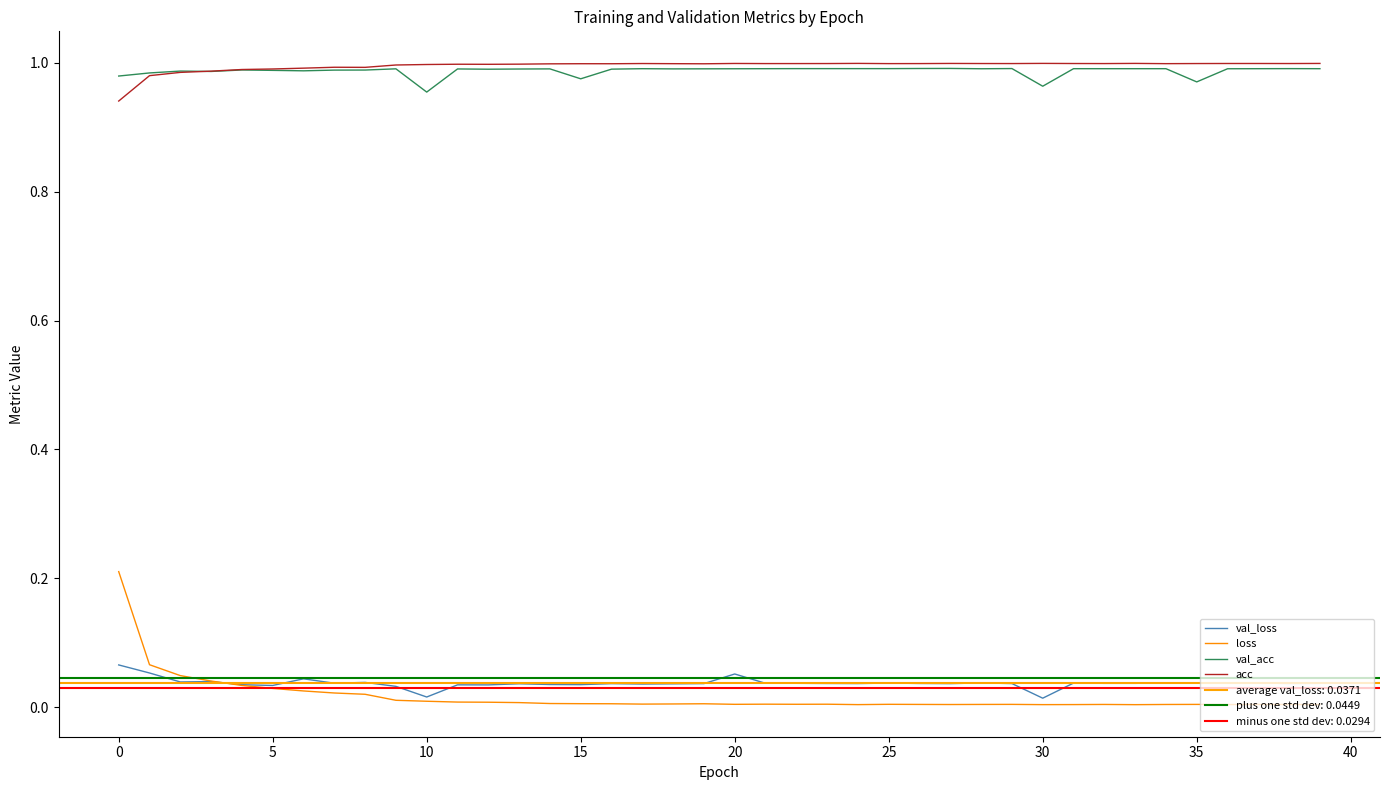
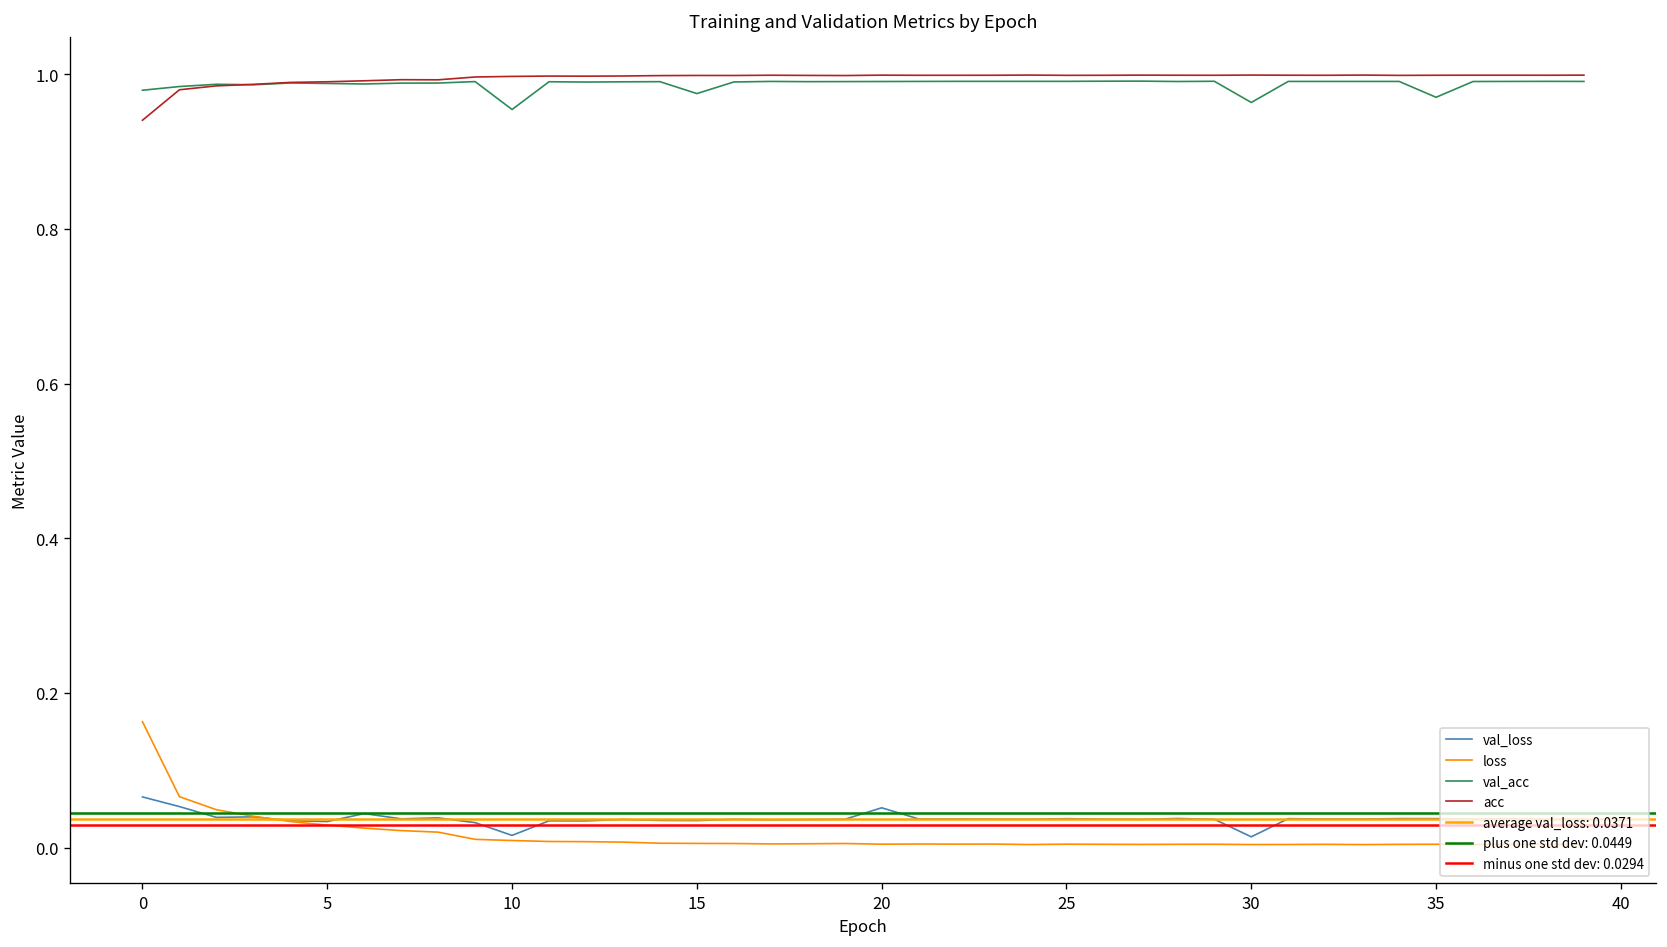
loss, 0: 0.21 -> 0.16
